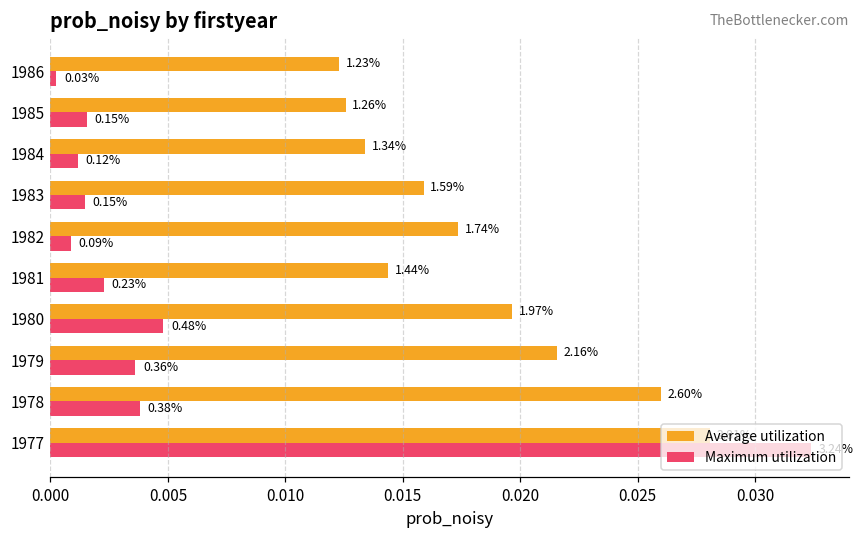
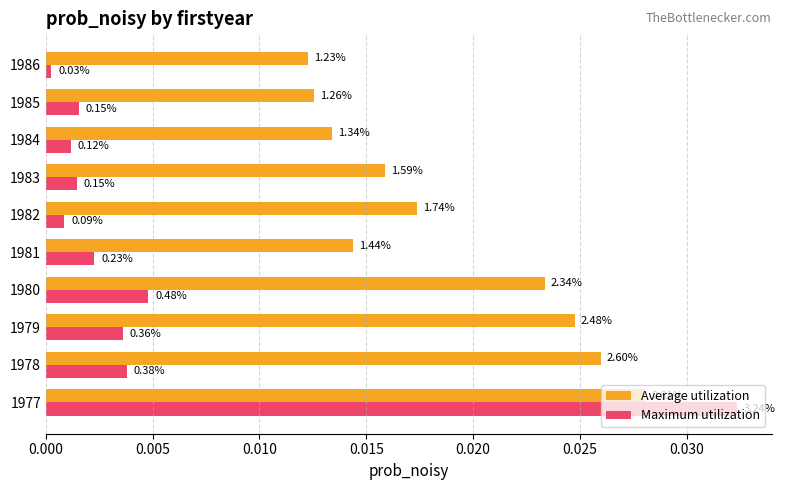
Average utilization, 1980: 1.97% -> 2.34%
Average utilization, 1979: 2.16% -> 2.48%
